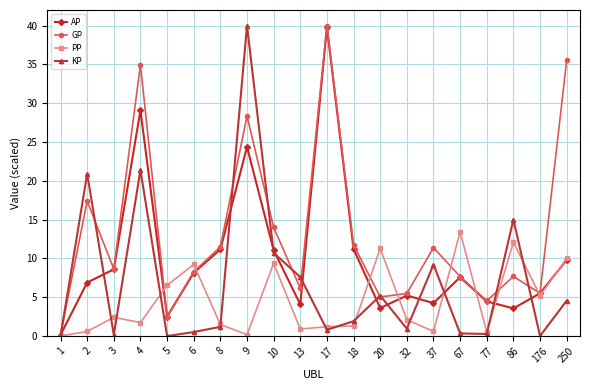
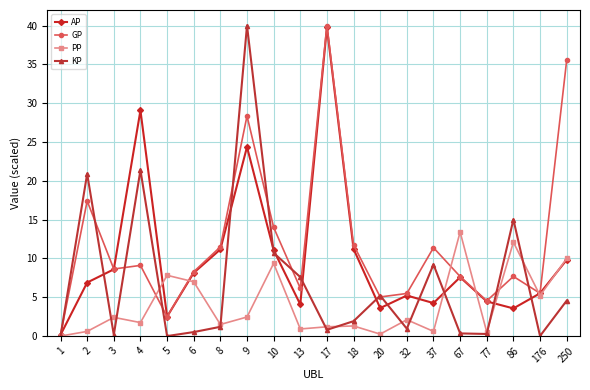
GP, 4: 35 -> 9
PP, 5: 7 -> 8
PP, 6: 9 -> 7
PP, 9: 0 -> 2
PP, 20: 11 -> 0
